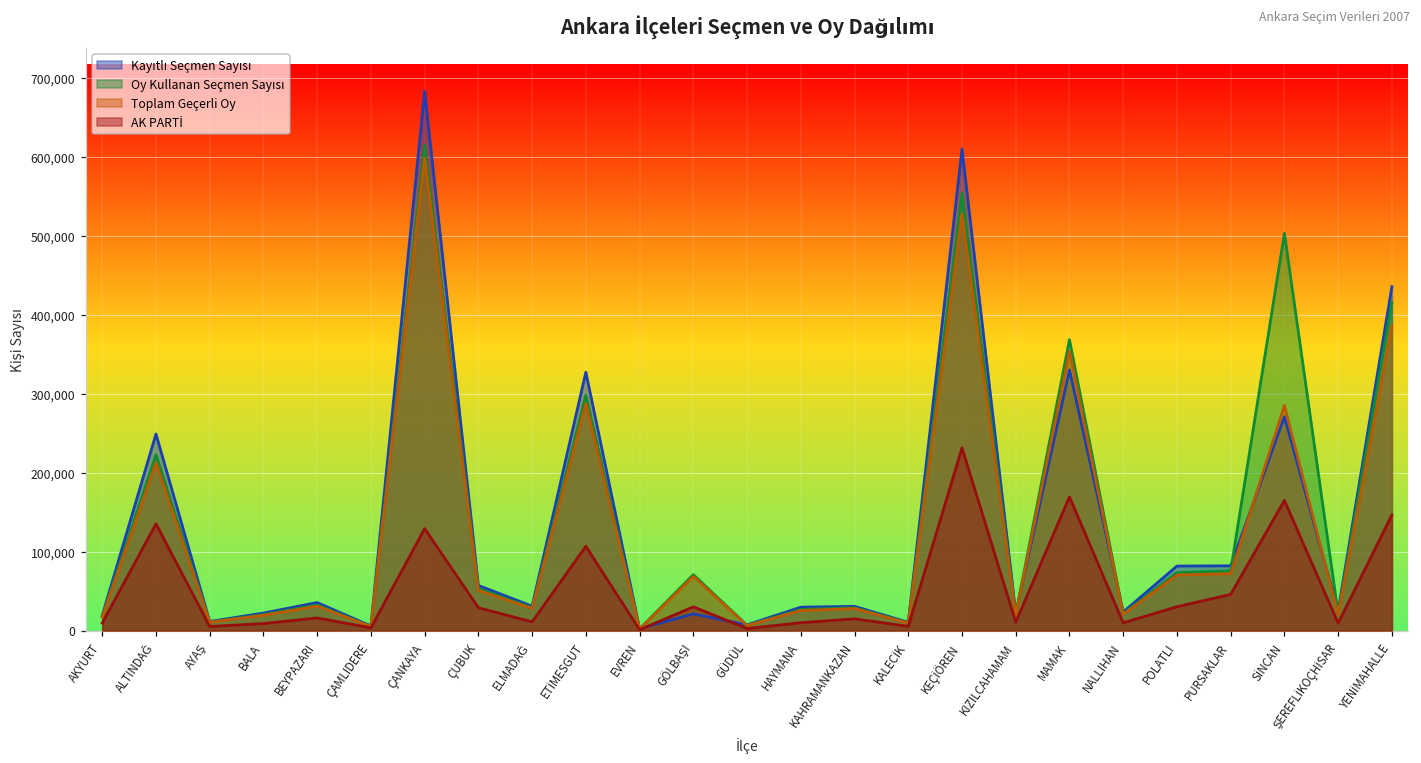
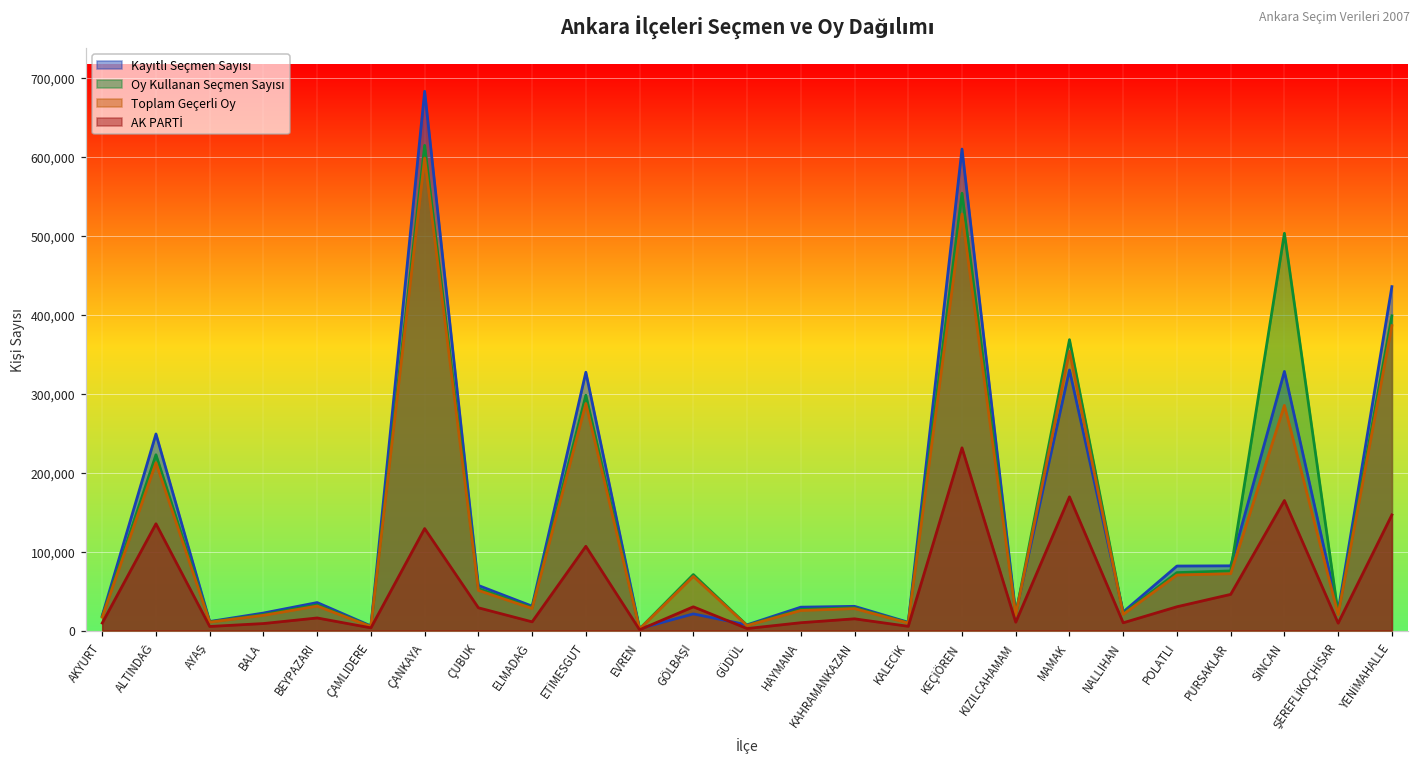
Kayıtlı Seçmen Sayısı, SİNCAN: 270,000 -> 330,000
Oy Kullanan Seçmen Sayısı, YENİMAHALLE: 420,000 -> 400,000
